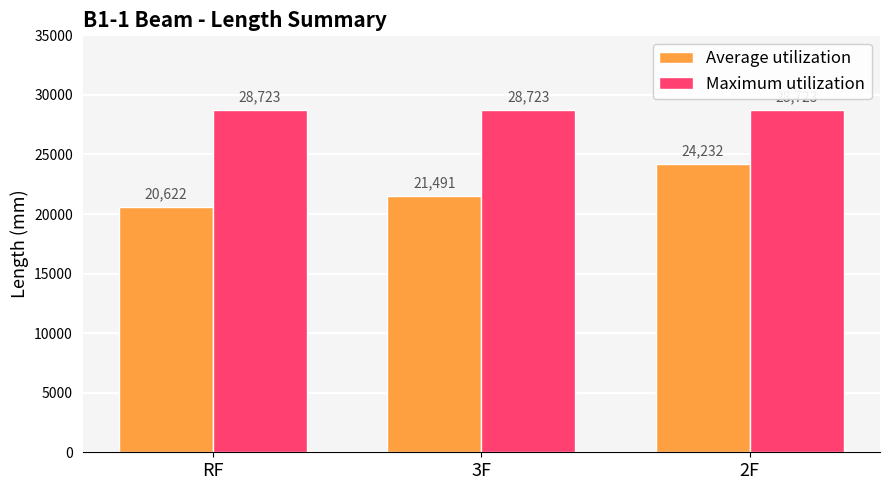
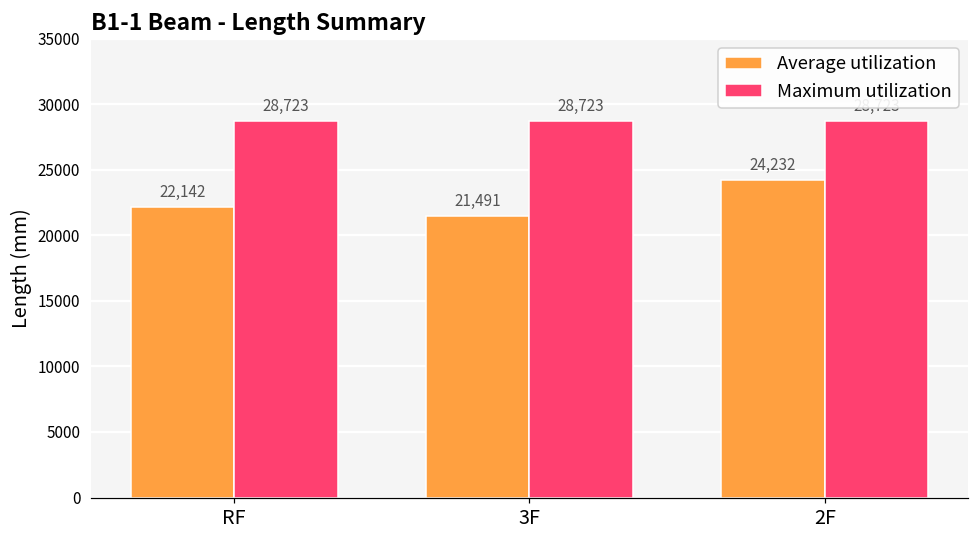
Average utilization, RF: 20,622 -> 22,142
